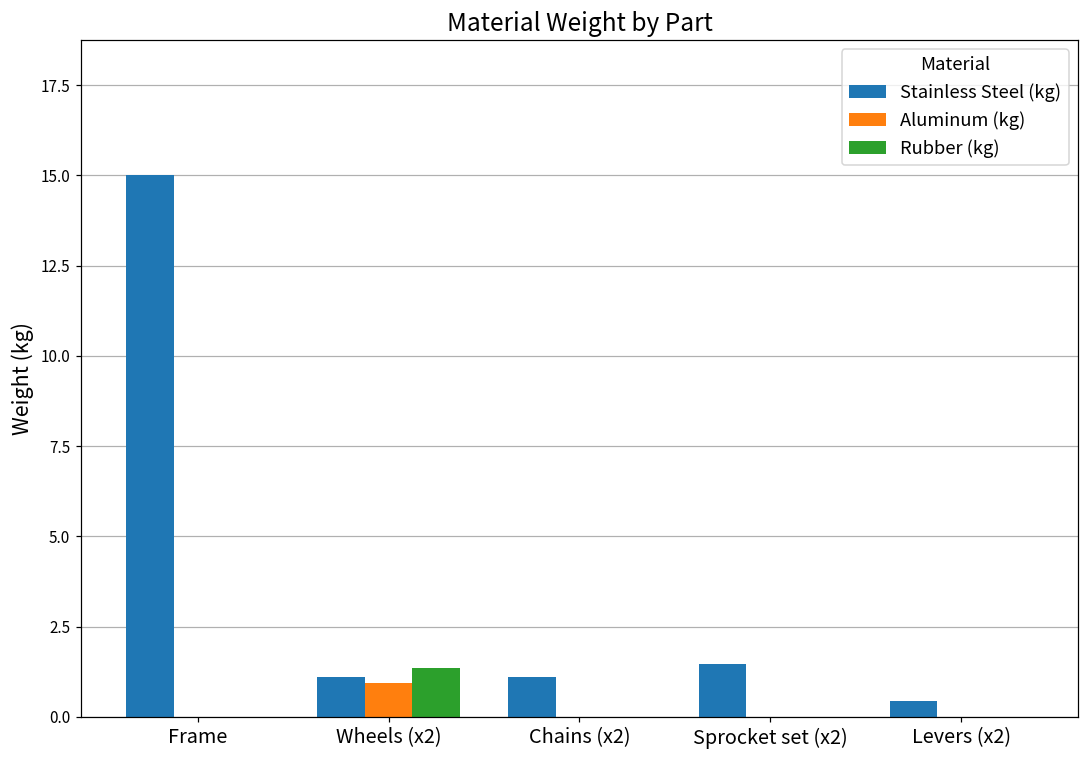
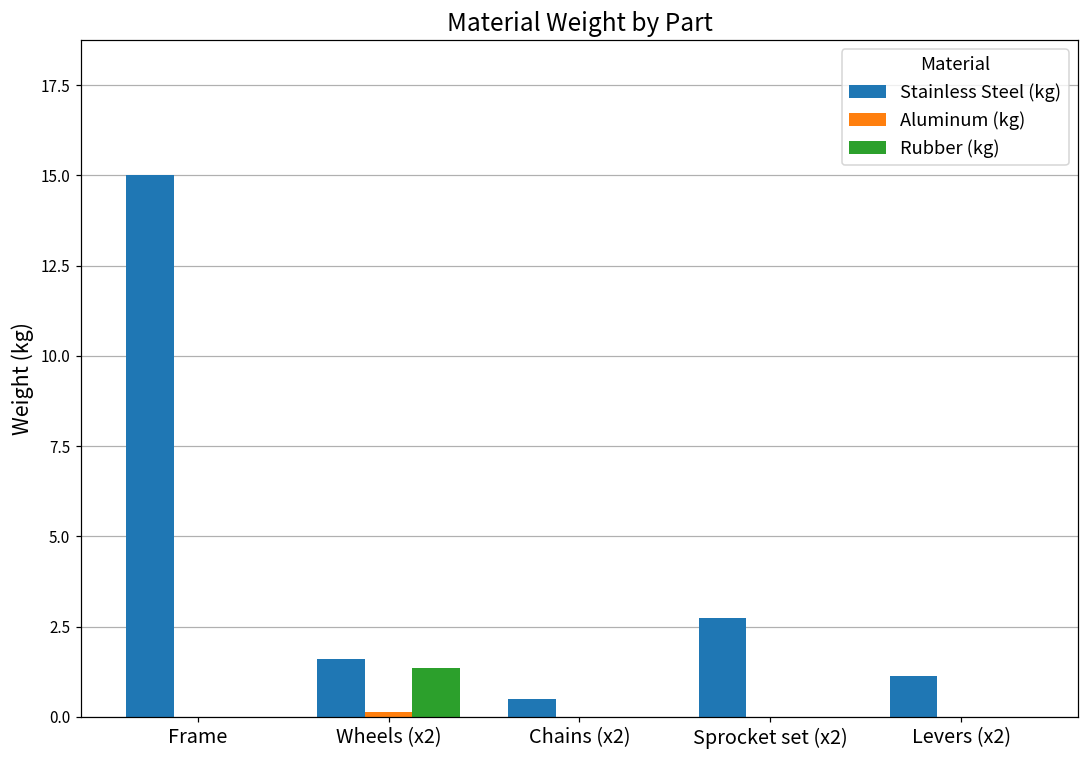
Stainless Steel (kg), Wheels (x2): 1.1 -> 1.6
Aluminum (kg), Wheels (x2): 0.9 -> 0.1
Stainless Steel (kg), Chains (x2): 1.1 -> 0.5
Stainless Steel (kg), Sprocket set (x2): 1.5 -> 2.7
Stainless Steel (kg), Levers (x2): 0.5 -> 1.1
